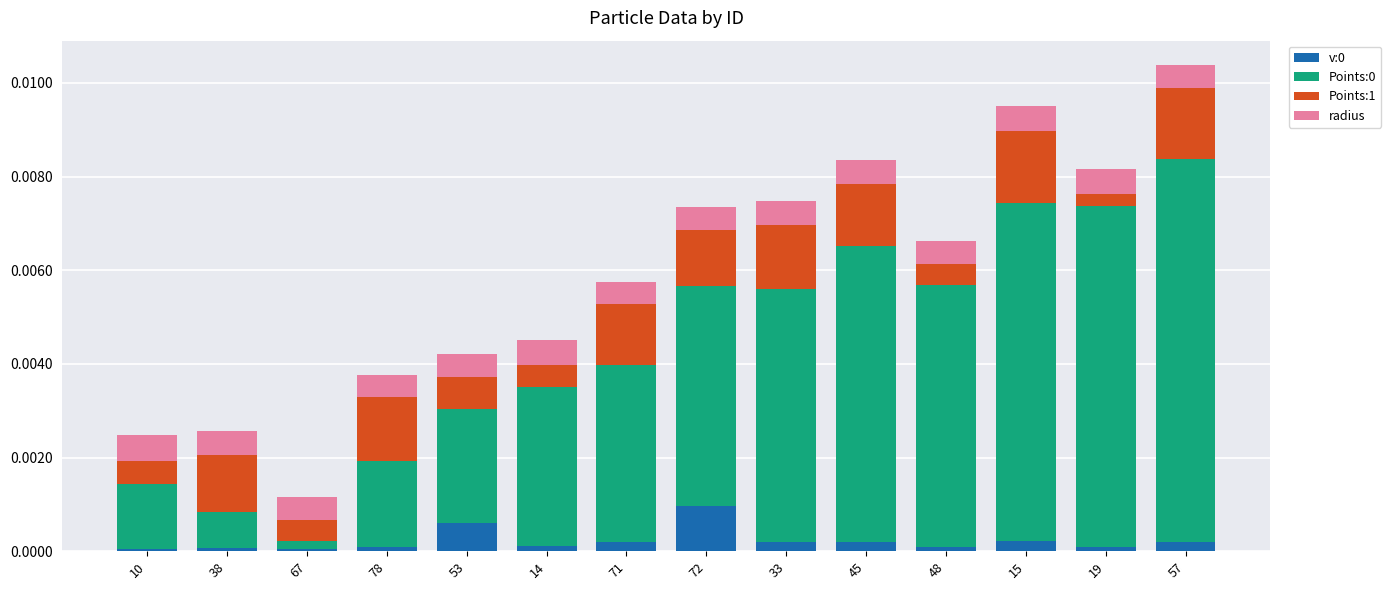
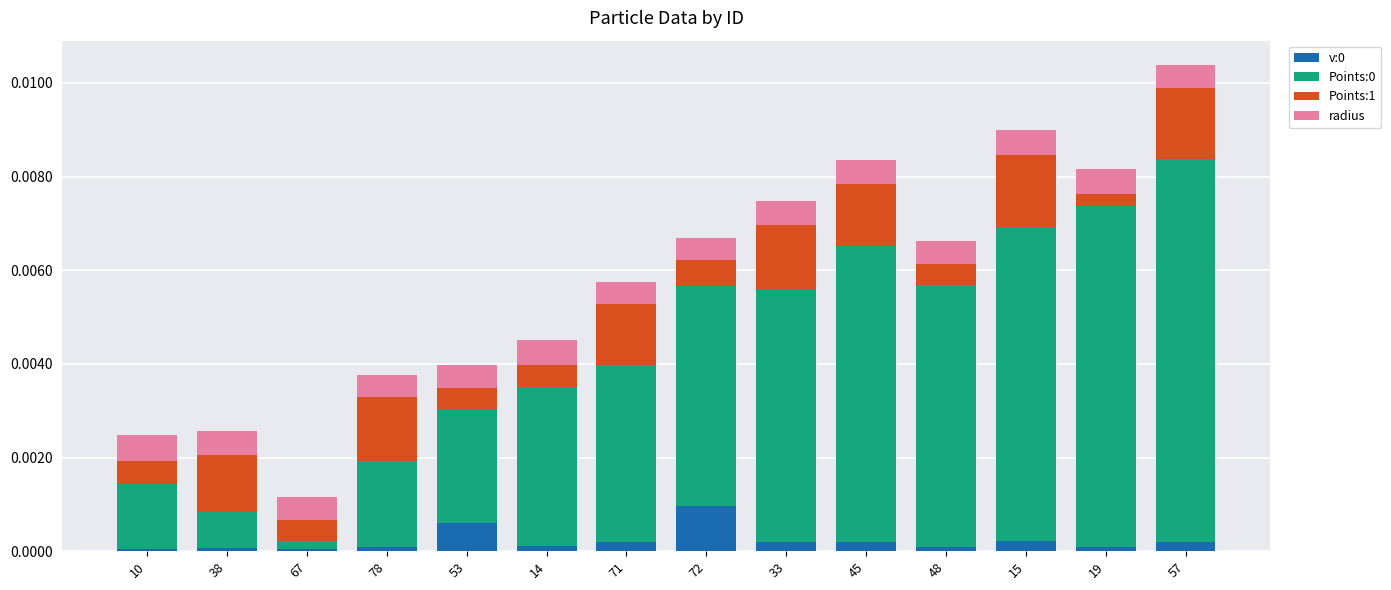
Points:1, 53: 0.0007 -> 0.0004
Points:1, 72: 0.0012 -> 0.0006
Points:0, 15: 0.0072 -> 0.0067
